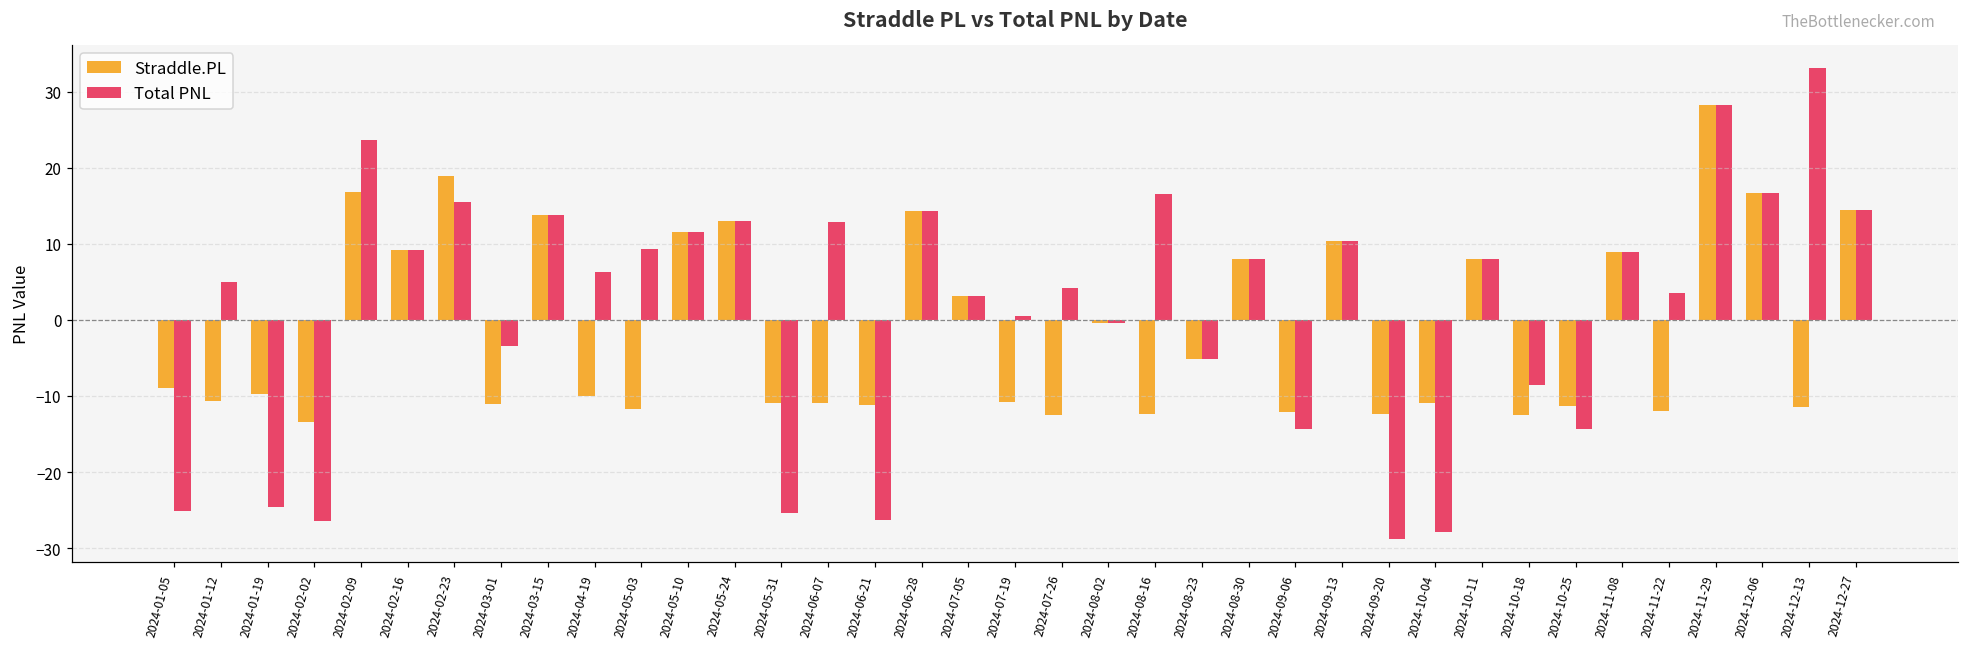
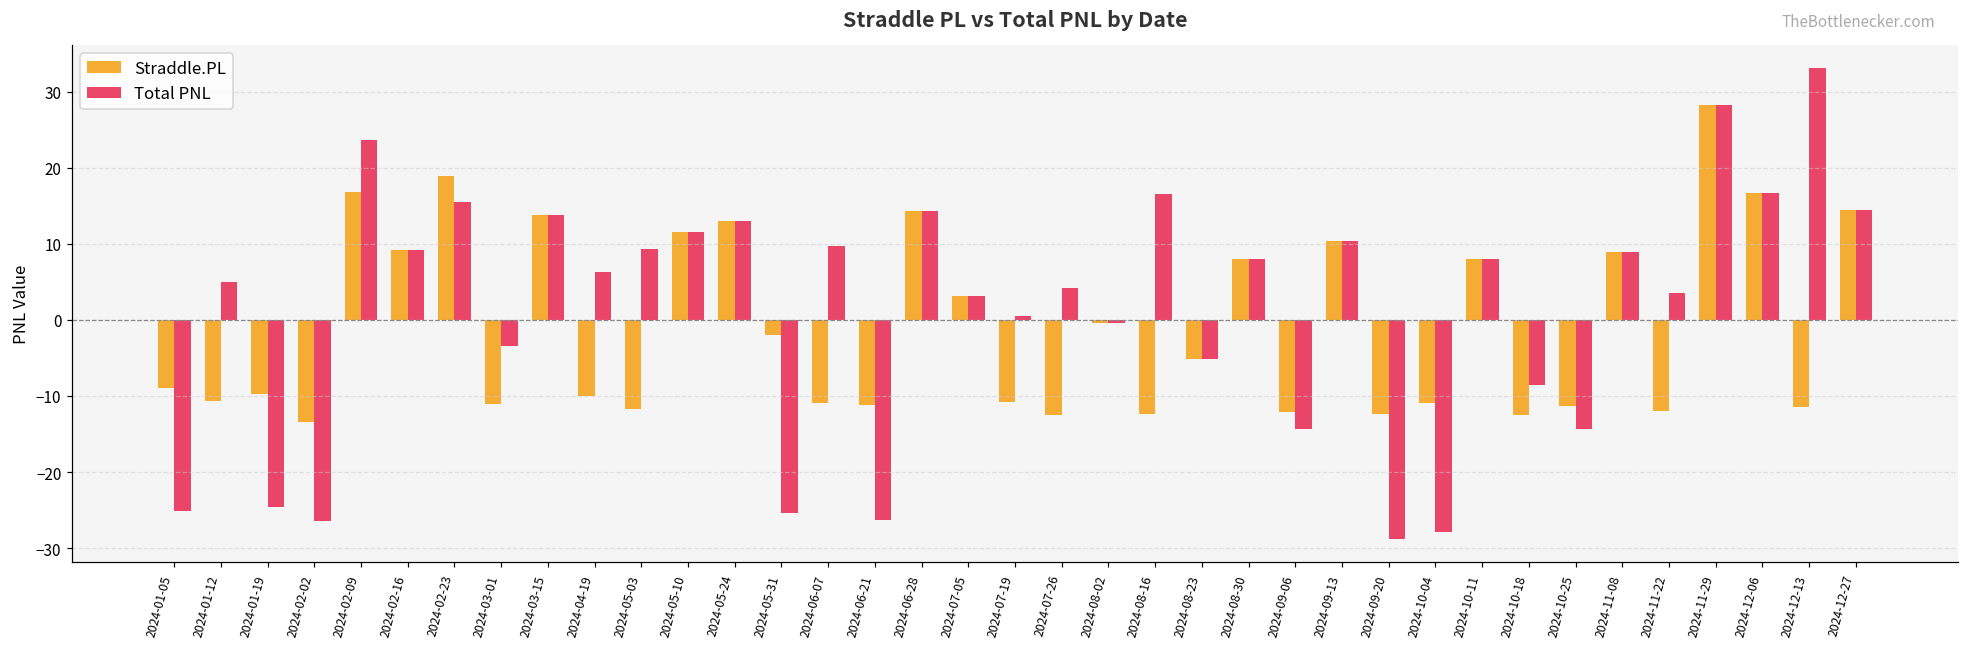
Straddle.PL, 2024-05-31: -11 -> -2
Total PNL, 2024-06-07: 13 -> 10
